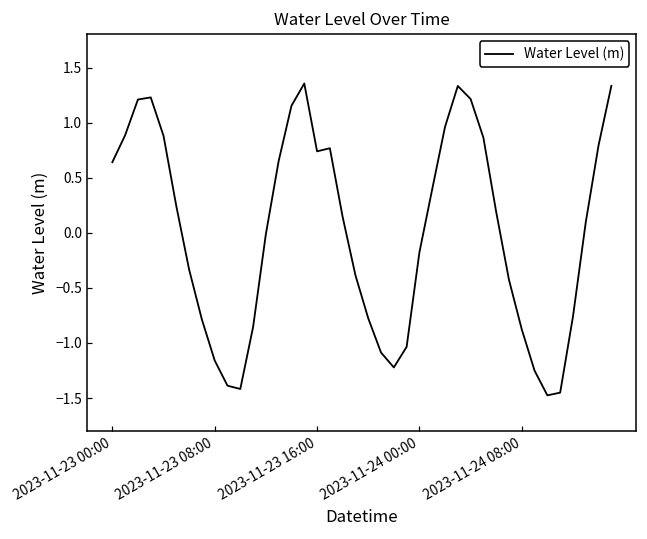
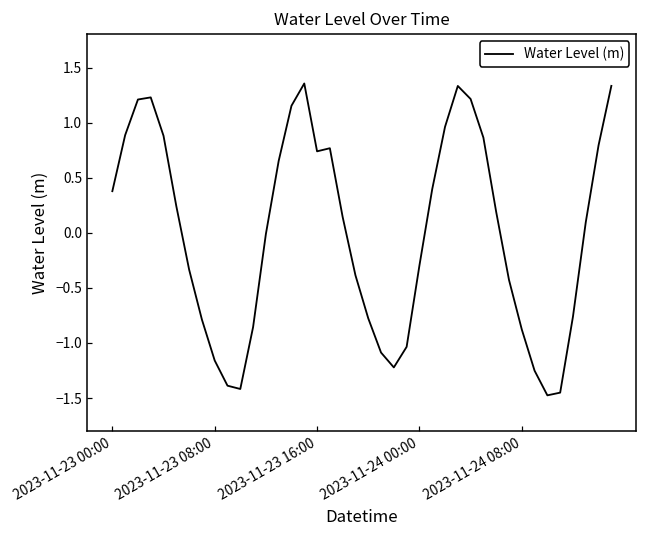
2023-11-23 00:00: 0.64 -> 0.38
2023-11-24 00:00: -0.18 -> -0.30
